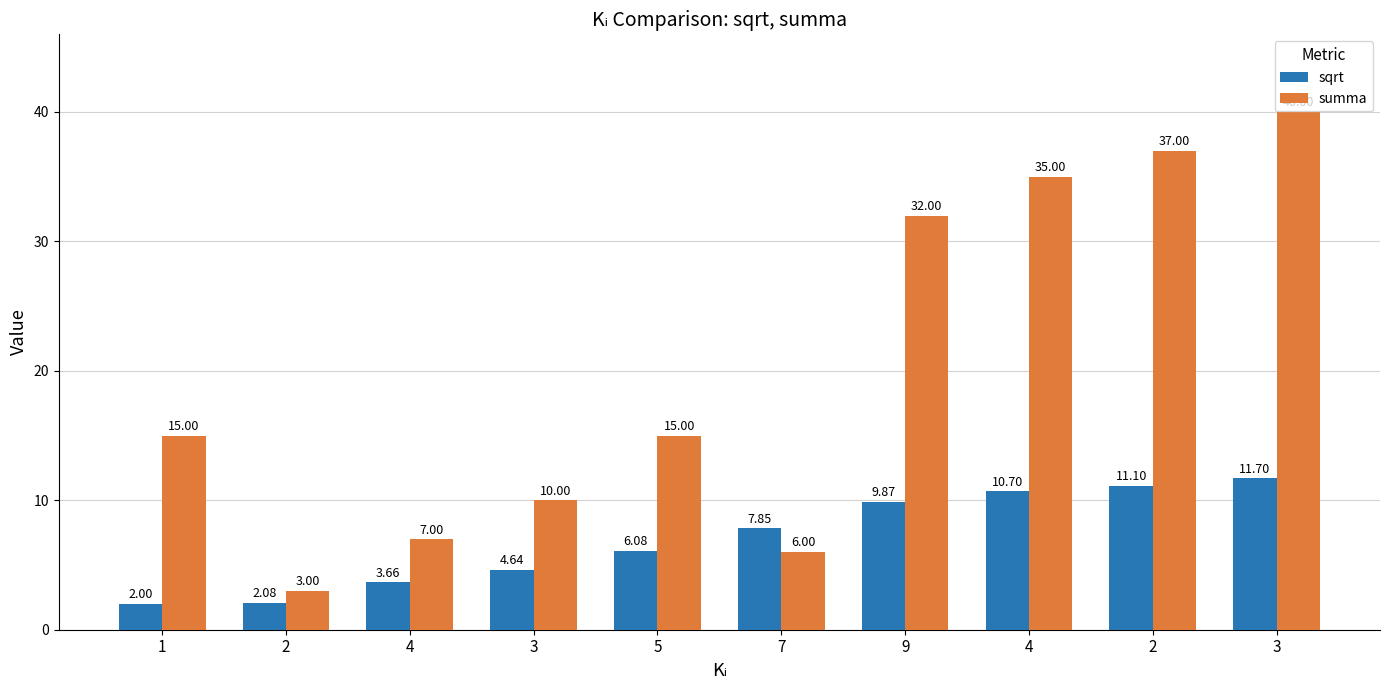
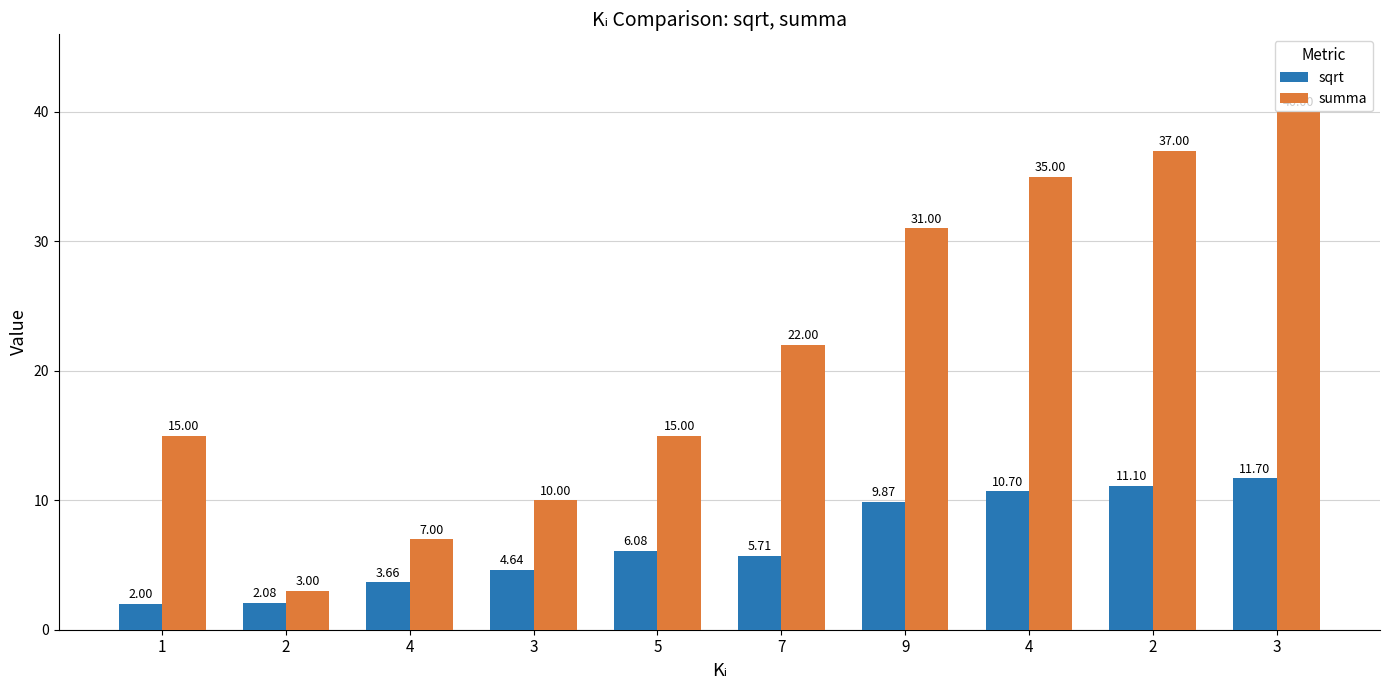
sqrt, 7: 7.85 -> 5.71
summa, 7: 6.00 -> 22.00
summa, 9: 32.00 -> 31.00
